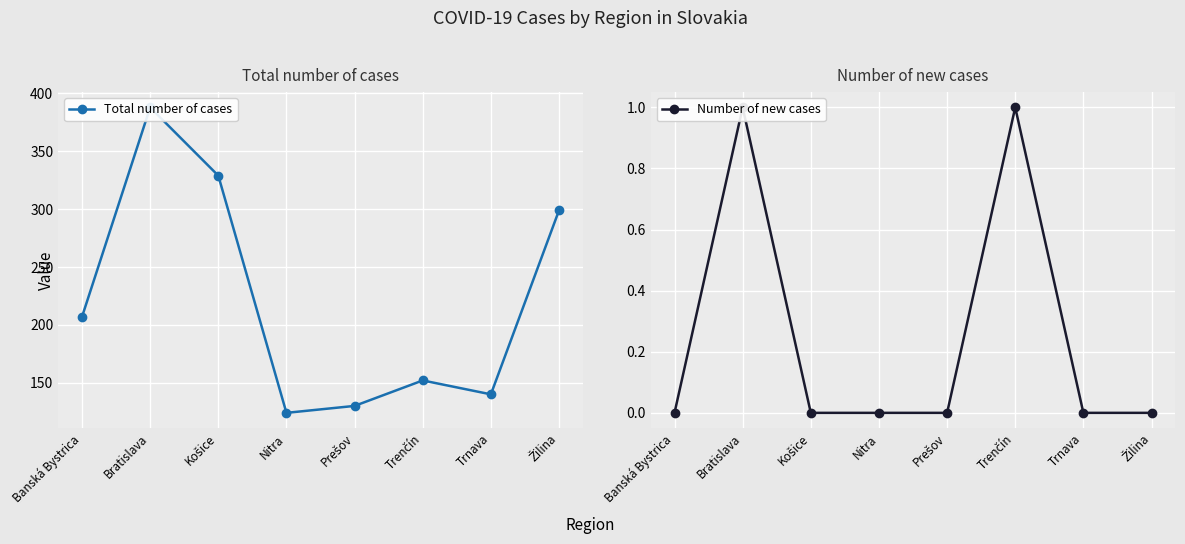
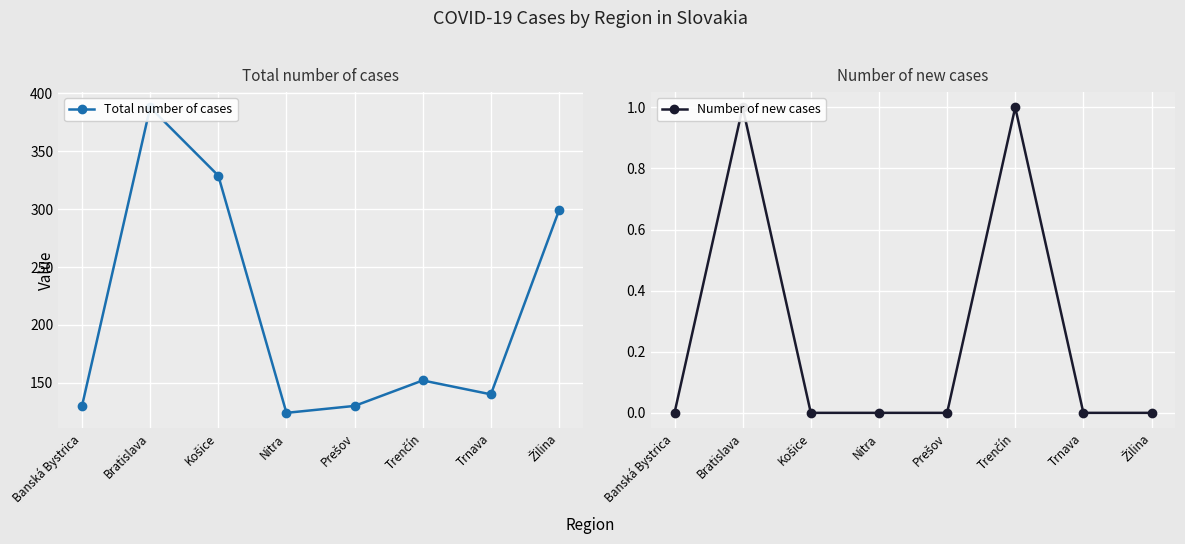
Total number of cases, Banská Bystrica: 207 -> 130
